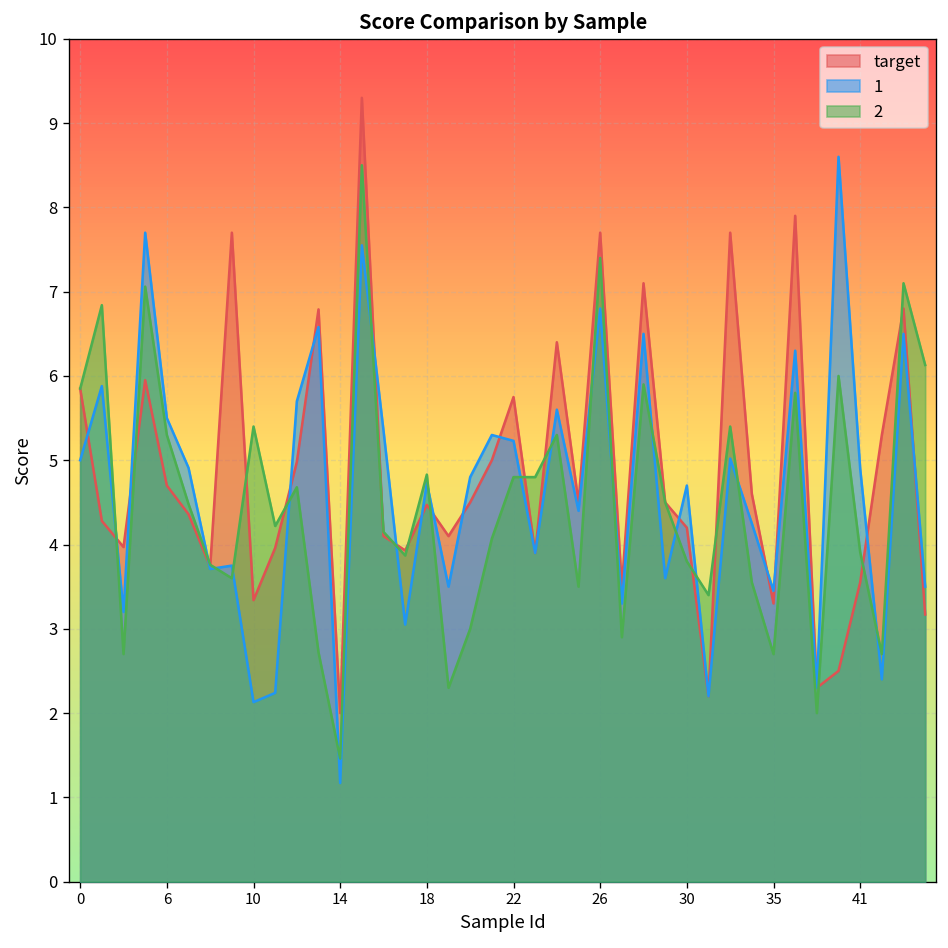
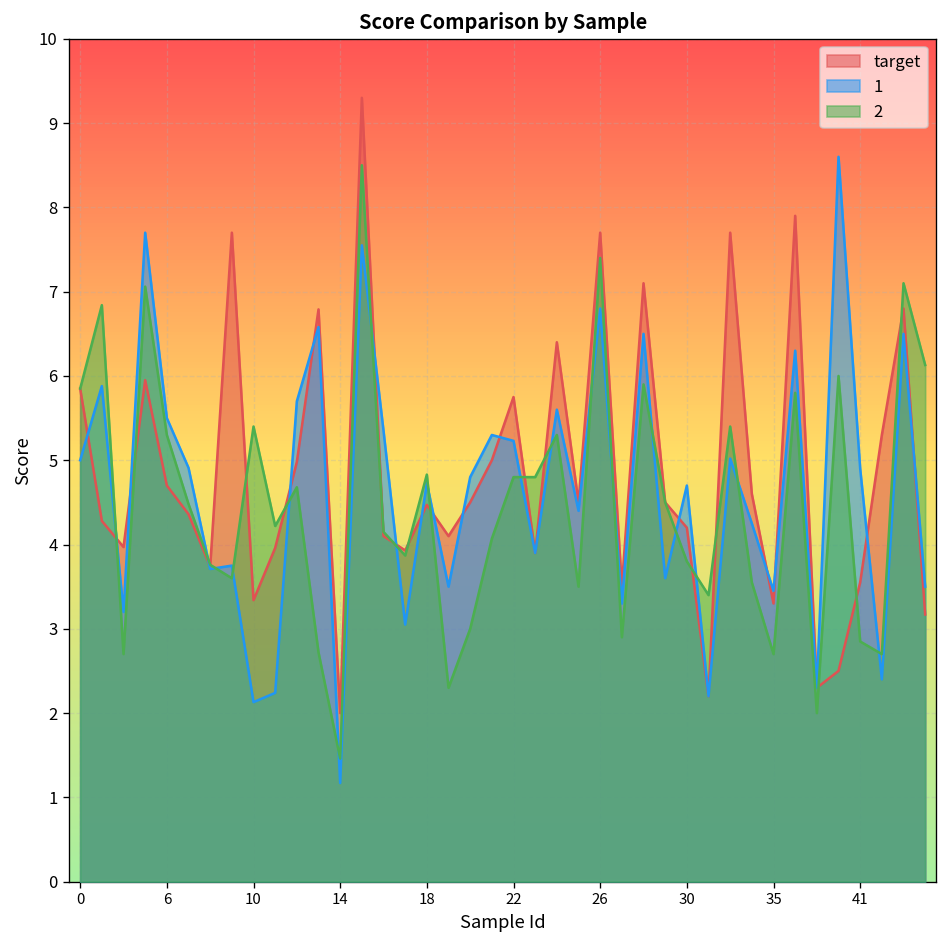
2, 41: 3.9 -> 2.9
